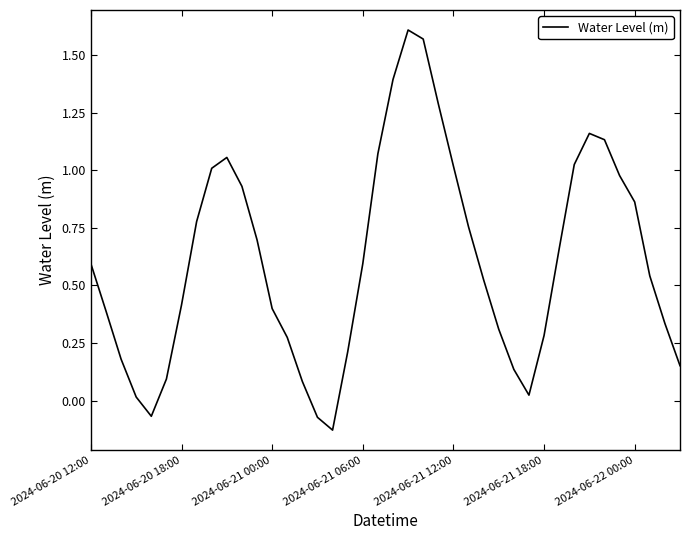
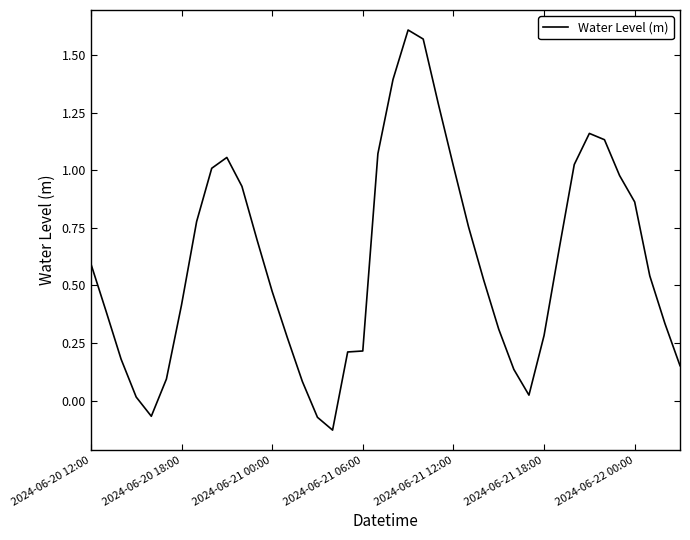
2024-06-21 00:00: 0.40 -> 0.47
2024-06-21 06:00: 0.59 -> 0.22
